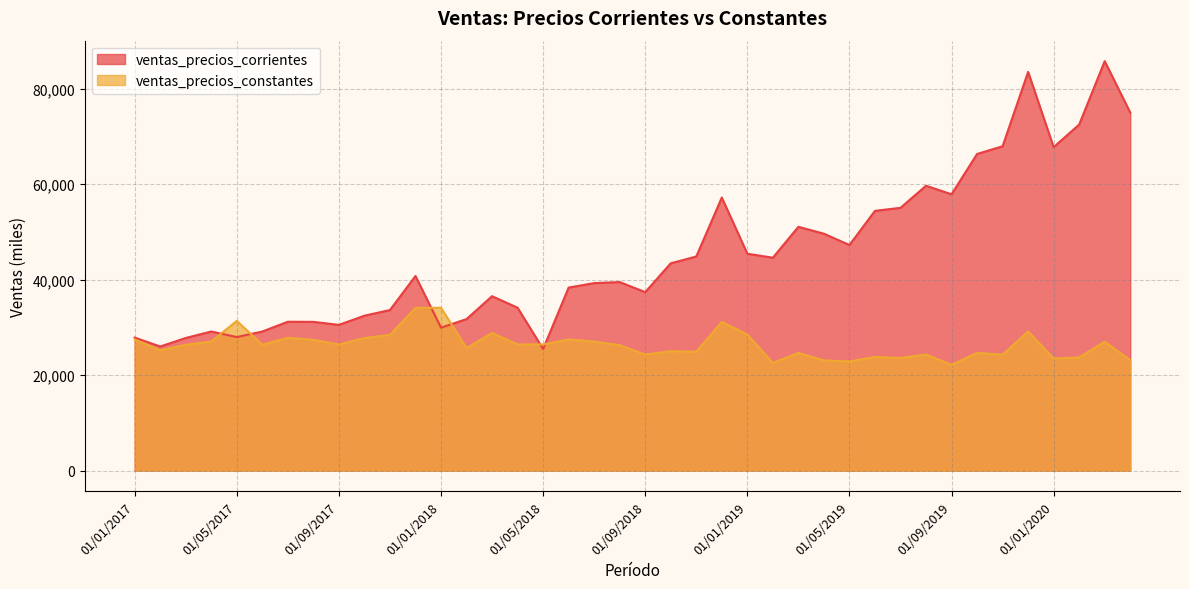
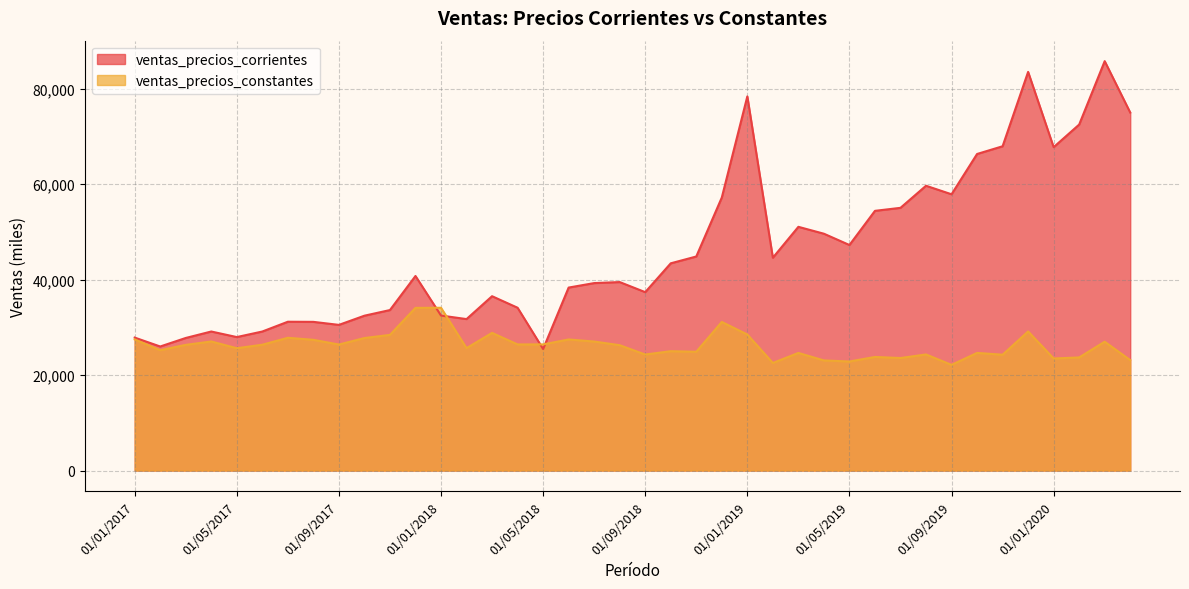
ventas_precios_constantes, 01/05/2017: 31,000 -> 26,000
ventas_precios_corrientes, 01/01/2018: 30,000 -> 32,000
ventas_precios_corrientes, 01/01/2019: 45,000 -> 78,000
